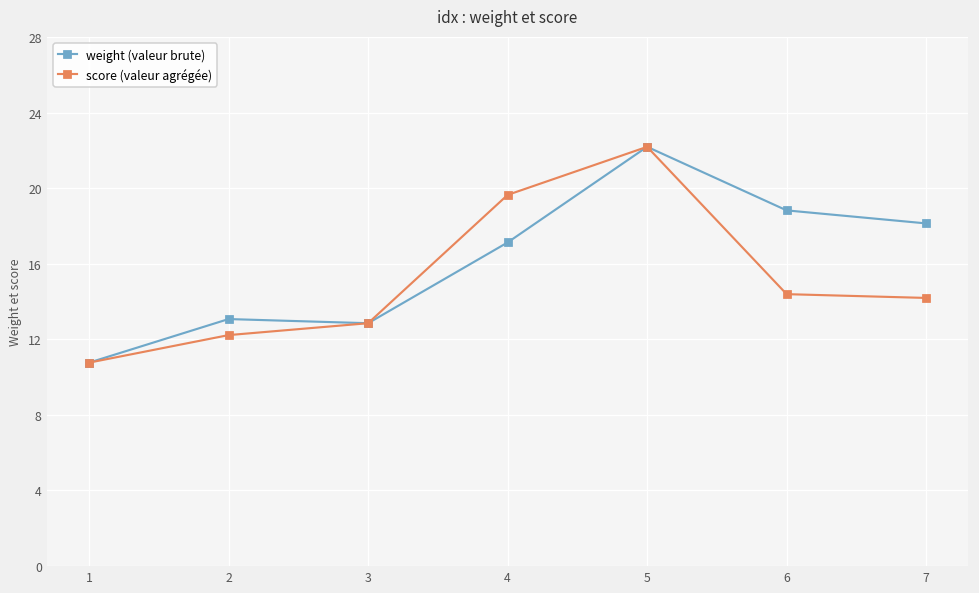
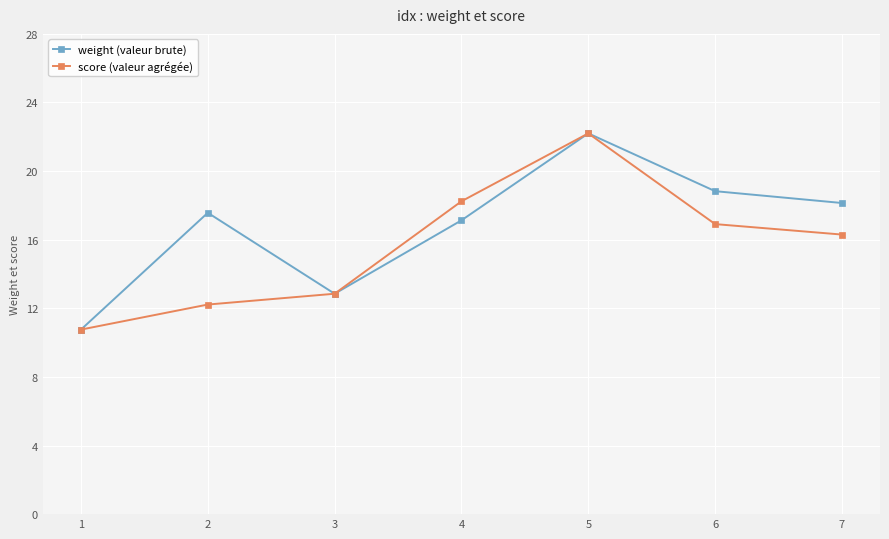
weight (valeur brute), 2: 13.1 -> 17.6
score (valeur agrégée), 4: 19.7 -> 18.2
score (valeur agrégée), 6: 14.4 -> 16.9
score (valeur agrégée), 7: 14.2 -> 16.3
